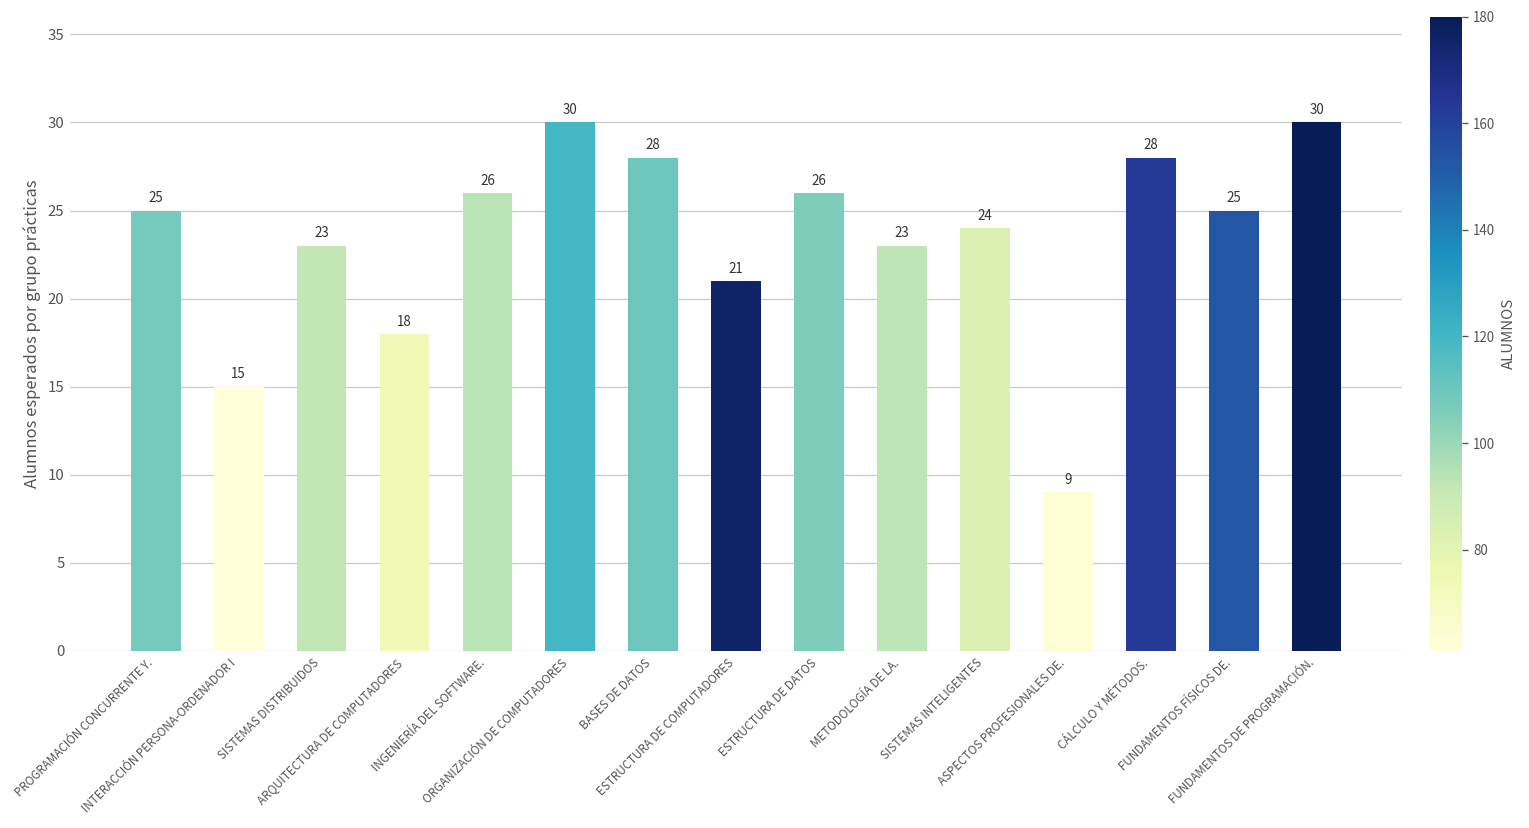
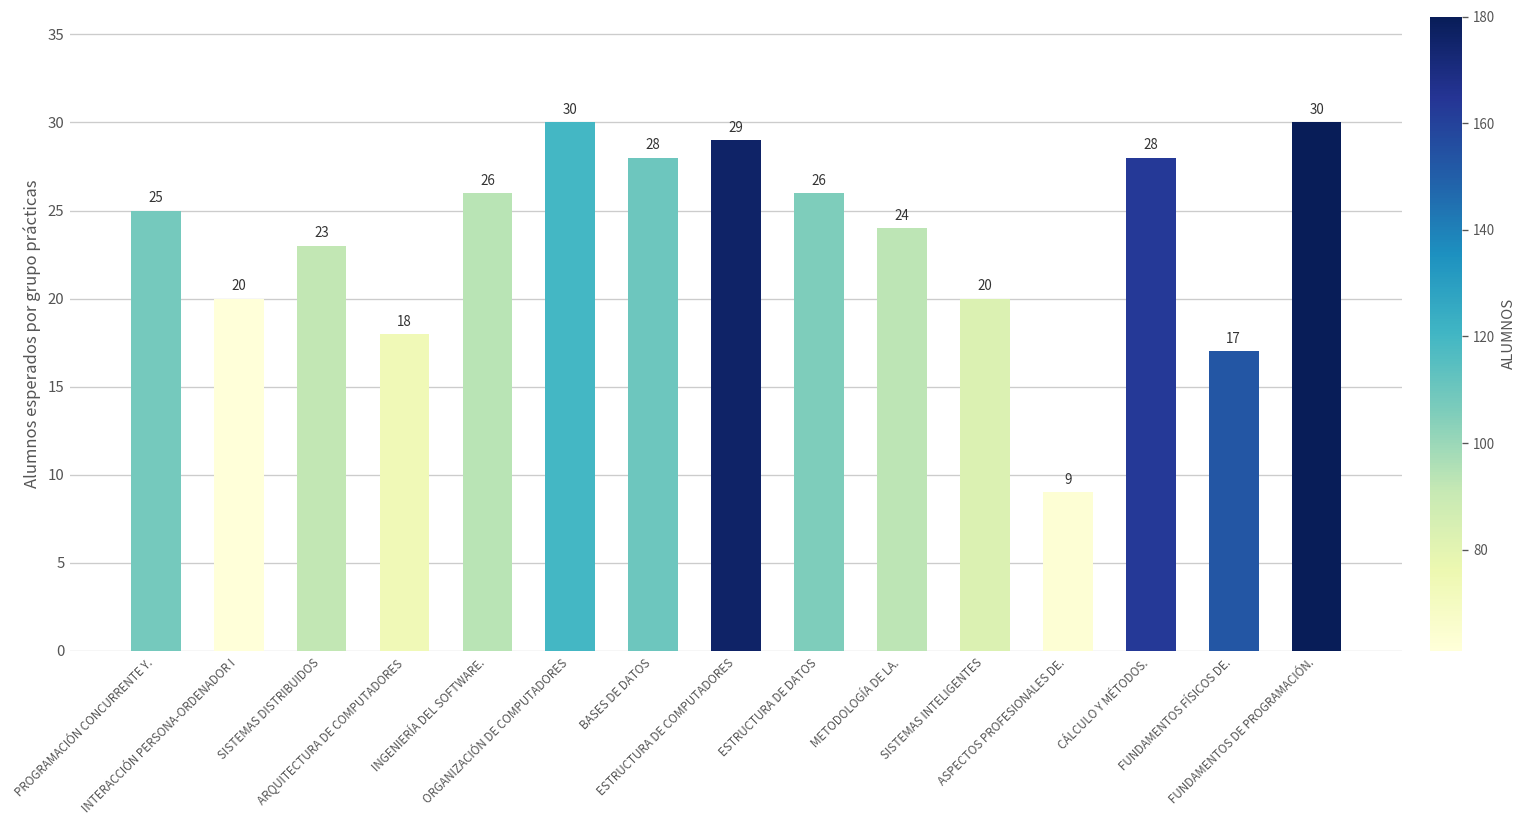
INTERACCIÓN PERSONA-ORDENADOR I: 15 -> 20
ESTRUCTURA DE COMPUTADORES: 21 -> 29
METODOLOGÍA DE LA.: 23 -> 24
SISTEMAS INTELIGENTES: 24 -> 20
FUNDAMENTOS FÍSICOS DE.: 25 -> 17
